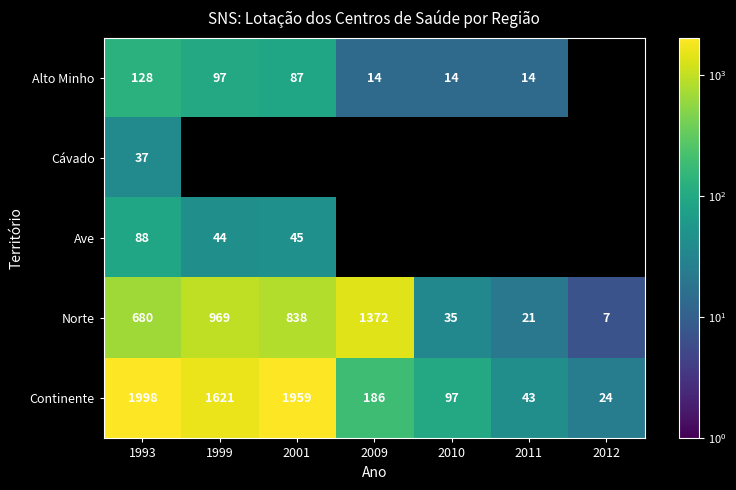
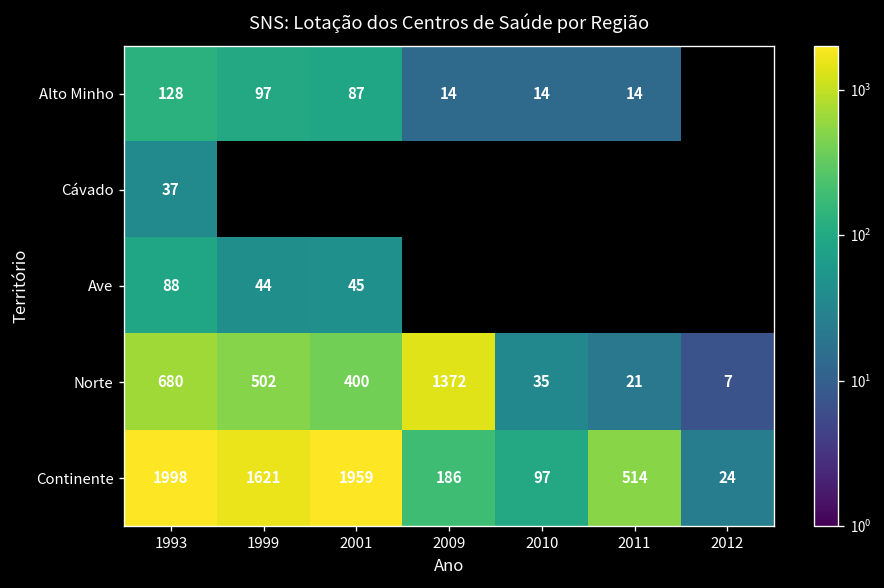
Norte, 1999: 969 -> 502
Norte, 2001: 838 -> 400
Continente, 2011: 43 -> 514
